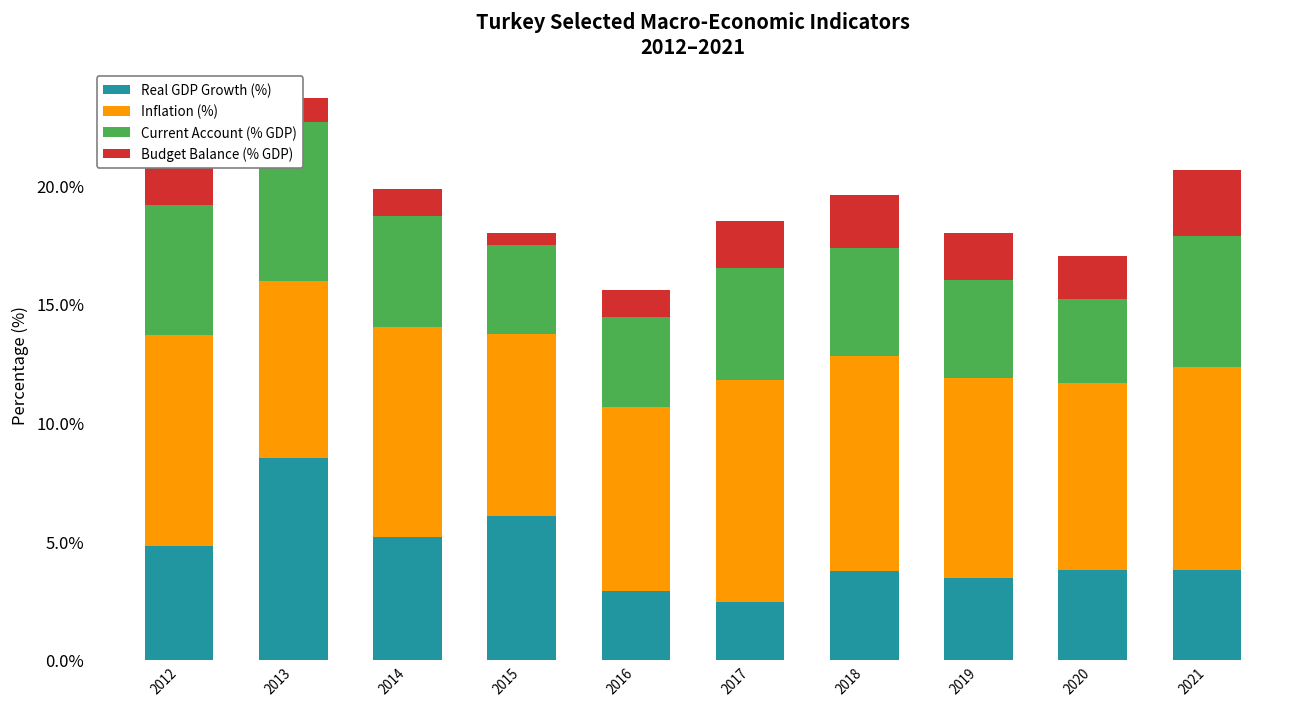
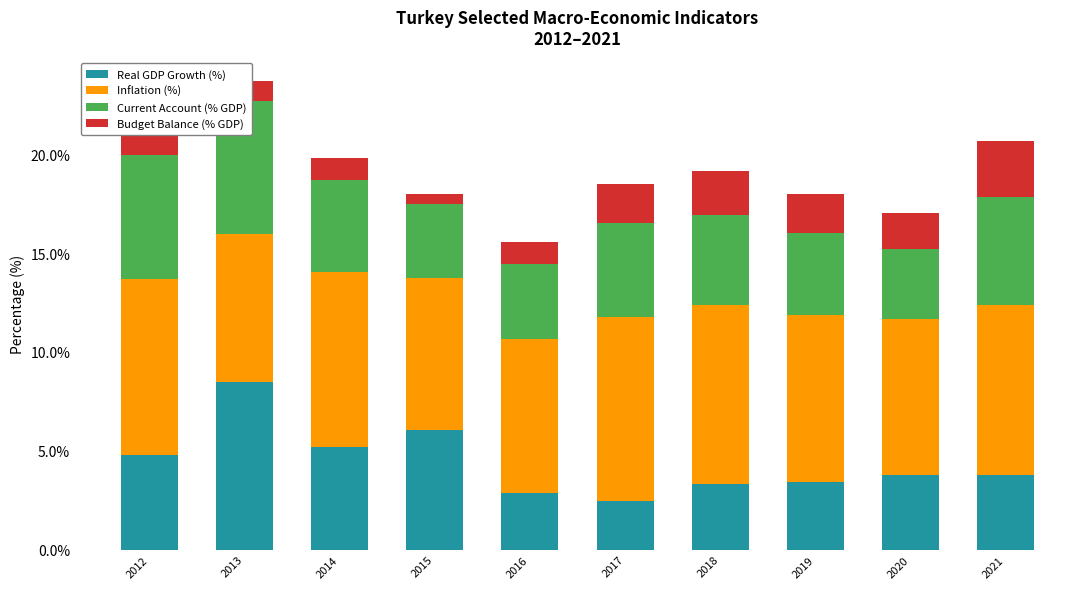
Current Account (% GDP), 2012: 5.5% -> 6.3%
Real GDP Growth (%), 2018: 3.7% -> 3.3%
